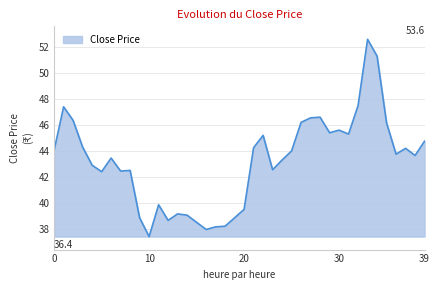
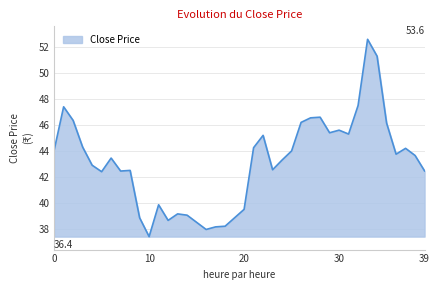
39: 44.8 -> 42.5
